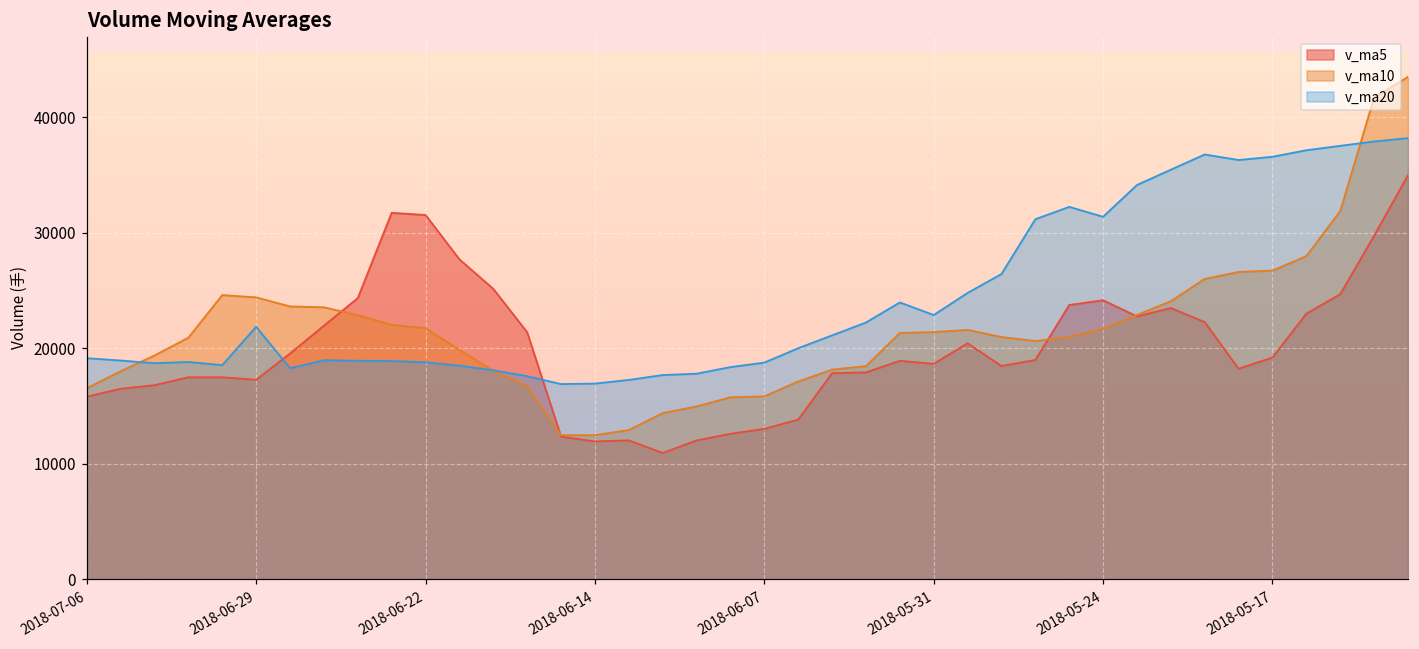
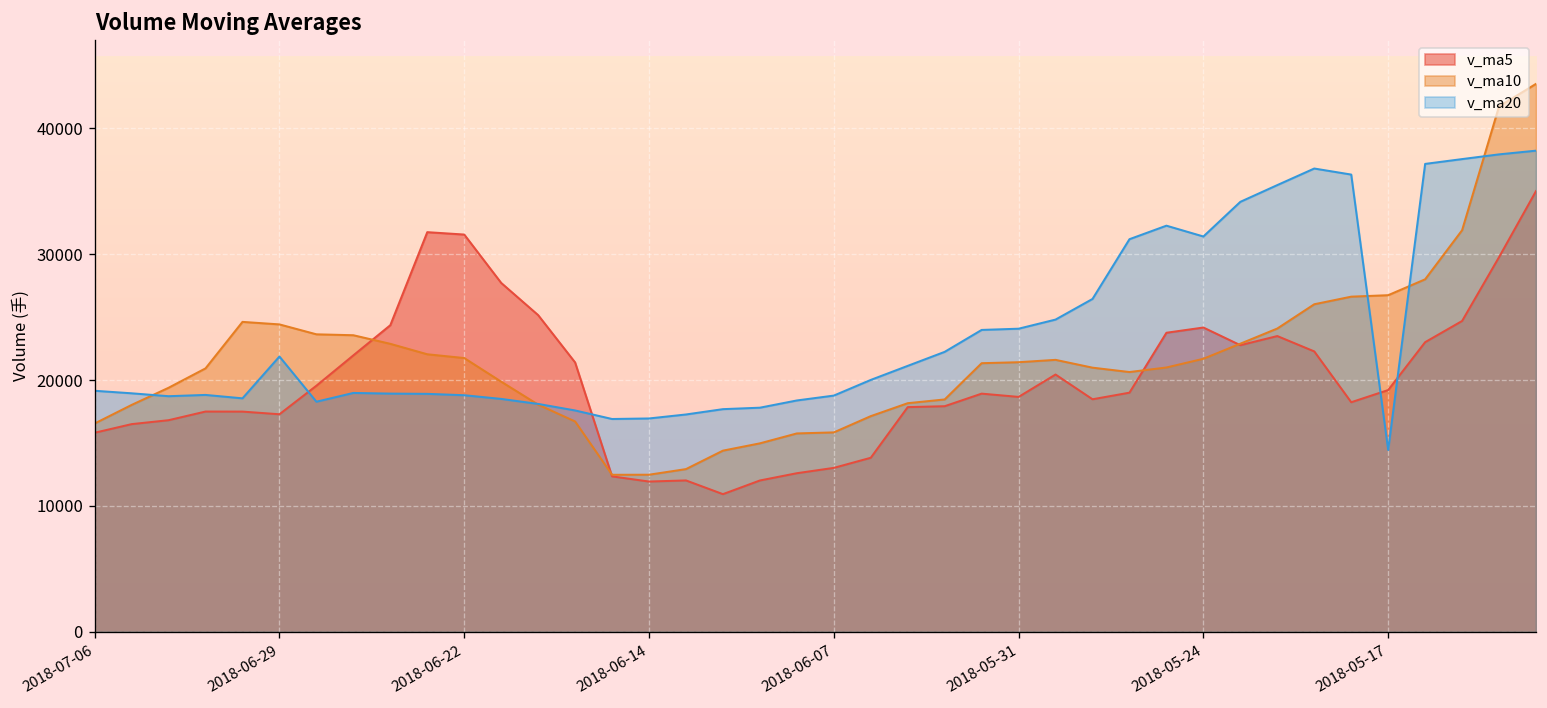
v_ma20, 2018-05-31: 22900 -> 24100
v_ma20, 2018-05-17: 36600 -> 14400
